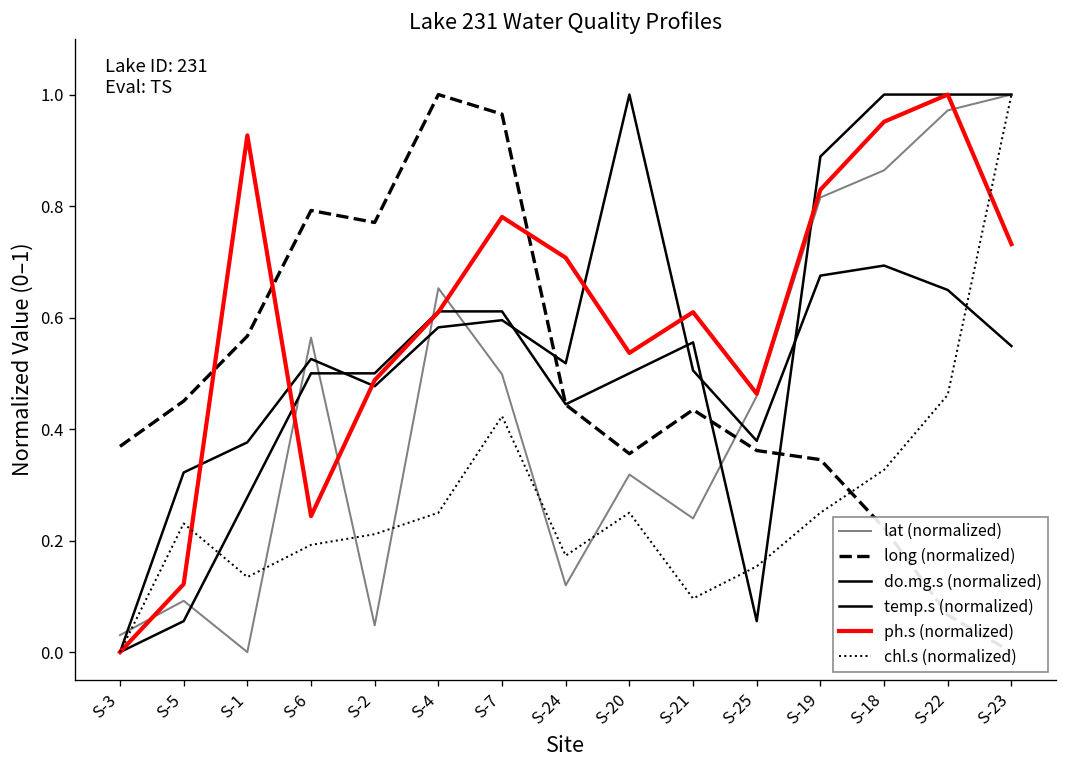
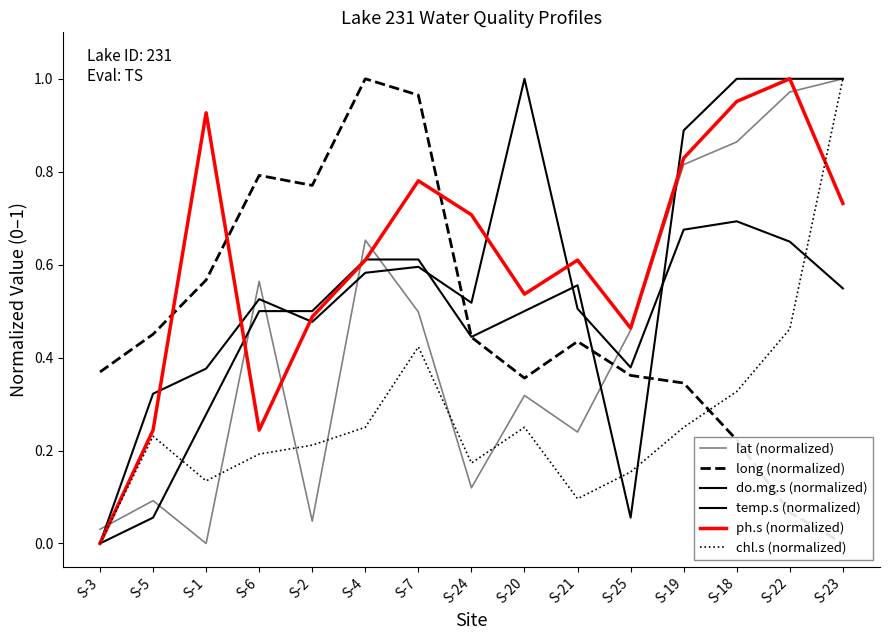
ph.s (normalized), S-5: 0.12 -> 0.24
